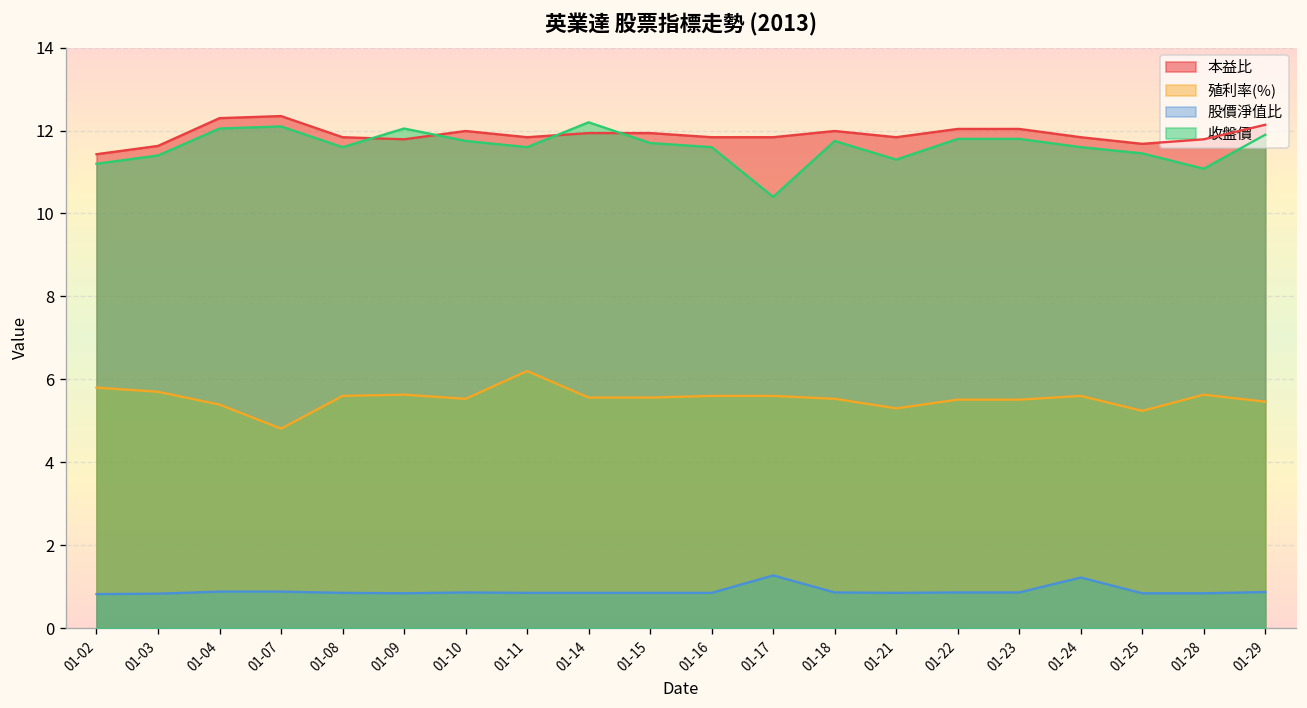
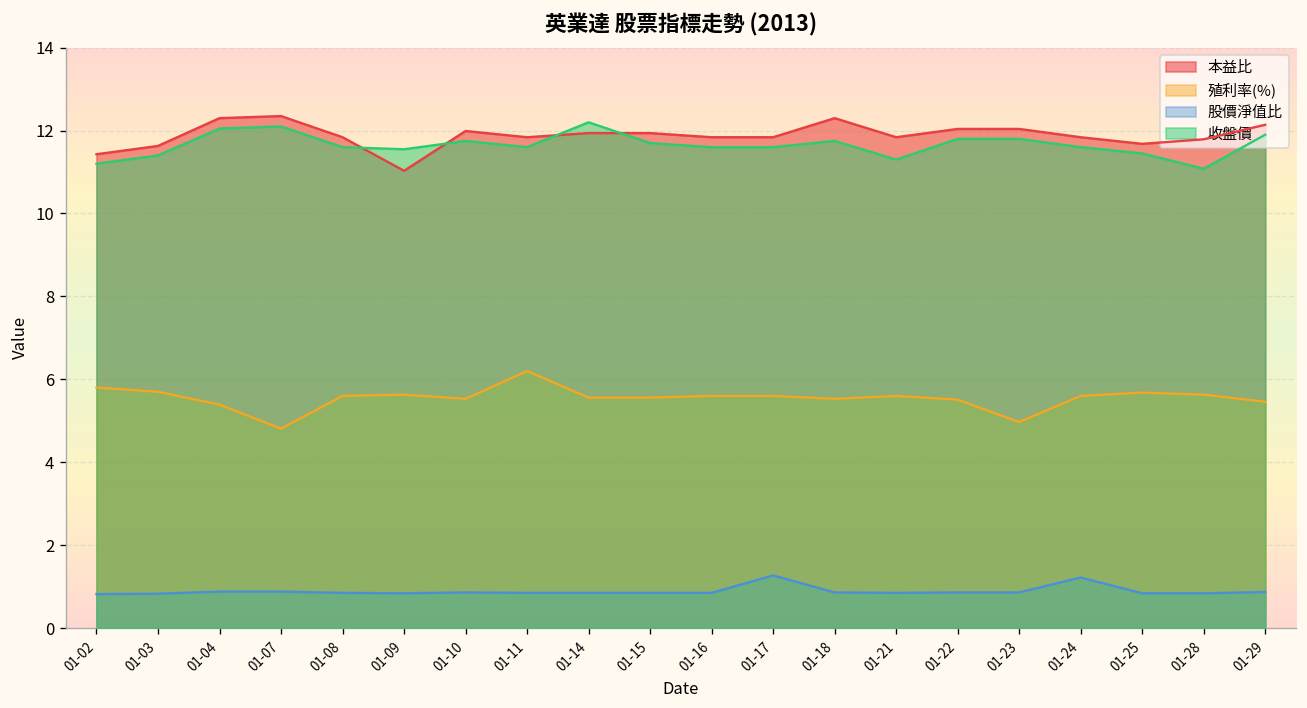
本益比, 01-09: 11.8 -> 11.0
收盤價, 01-09: 12.1 -> 11.6
收盤價, 01-17: 10.4 -> 11.6
本益比, 01-18: 12.0 -> 12.3
殖利率(%), 01-21: 5.3 -> 5.6
殖利率(%), 01-23: 5.5 -> 5.0
殖利率(%), 01-25: 5.2 -> 5.7
